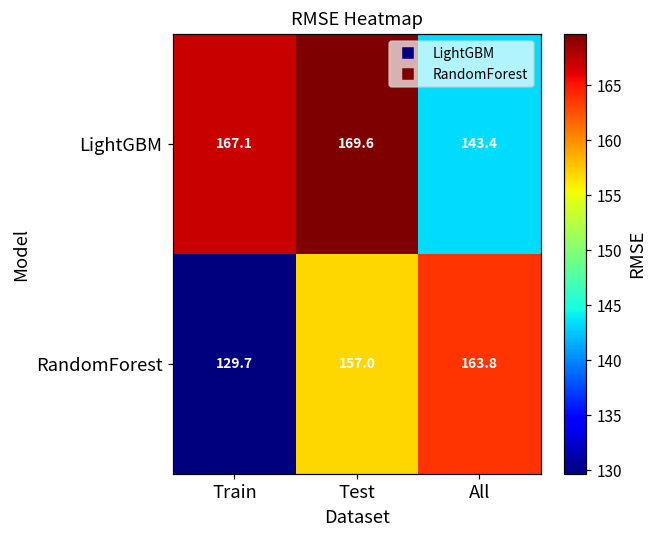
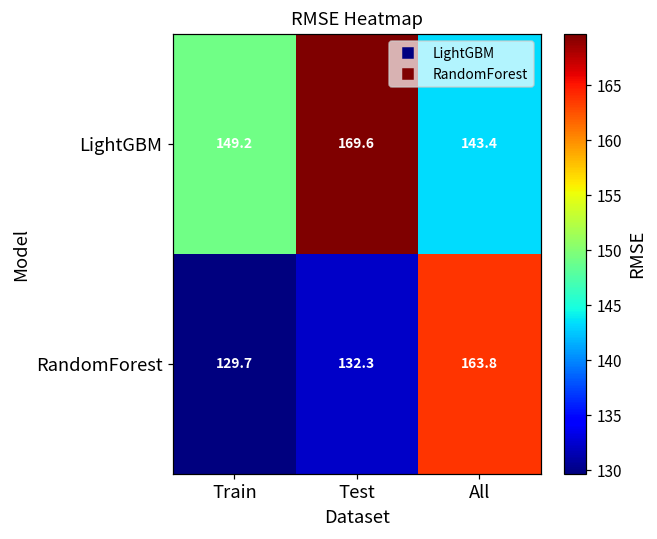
LightGBM, Train: 167.1 -> 149.2
RandomForest, Test: 157.0 -> 132.3
